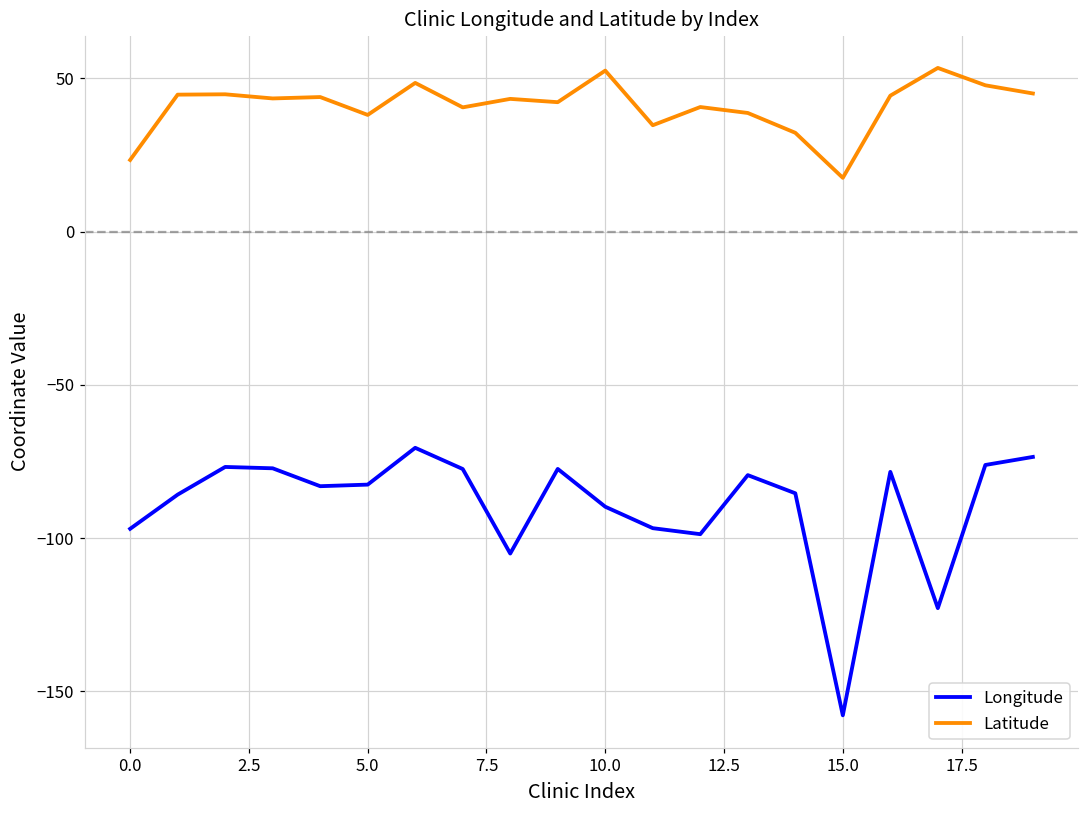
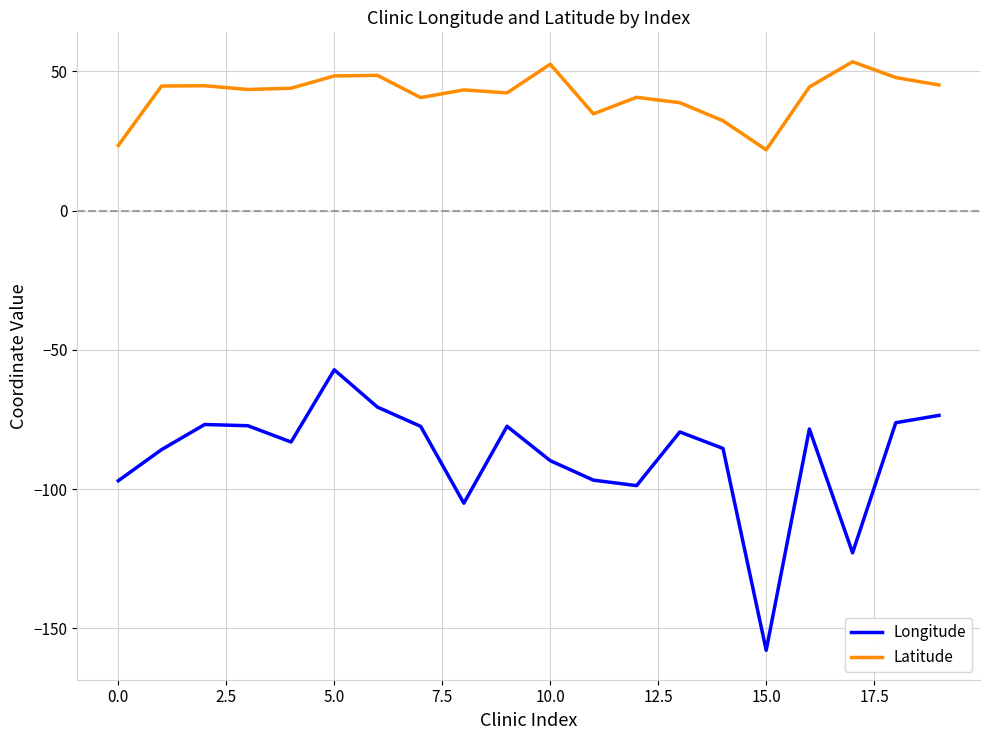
Longitude, 5.0: -83 -> -57
Latitude, 5.0: 38 -> 48
Latitude, 15.0: 18 -> 22
